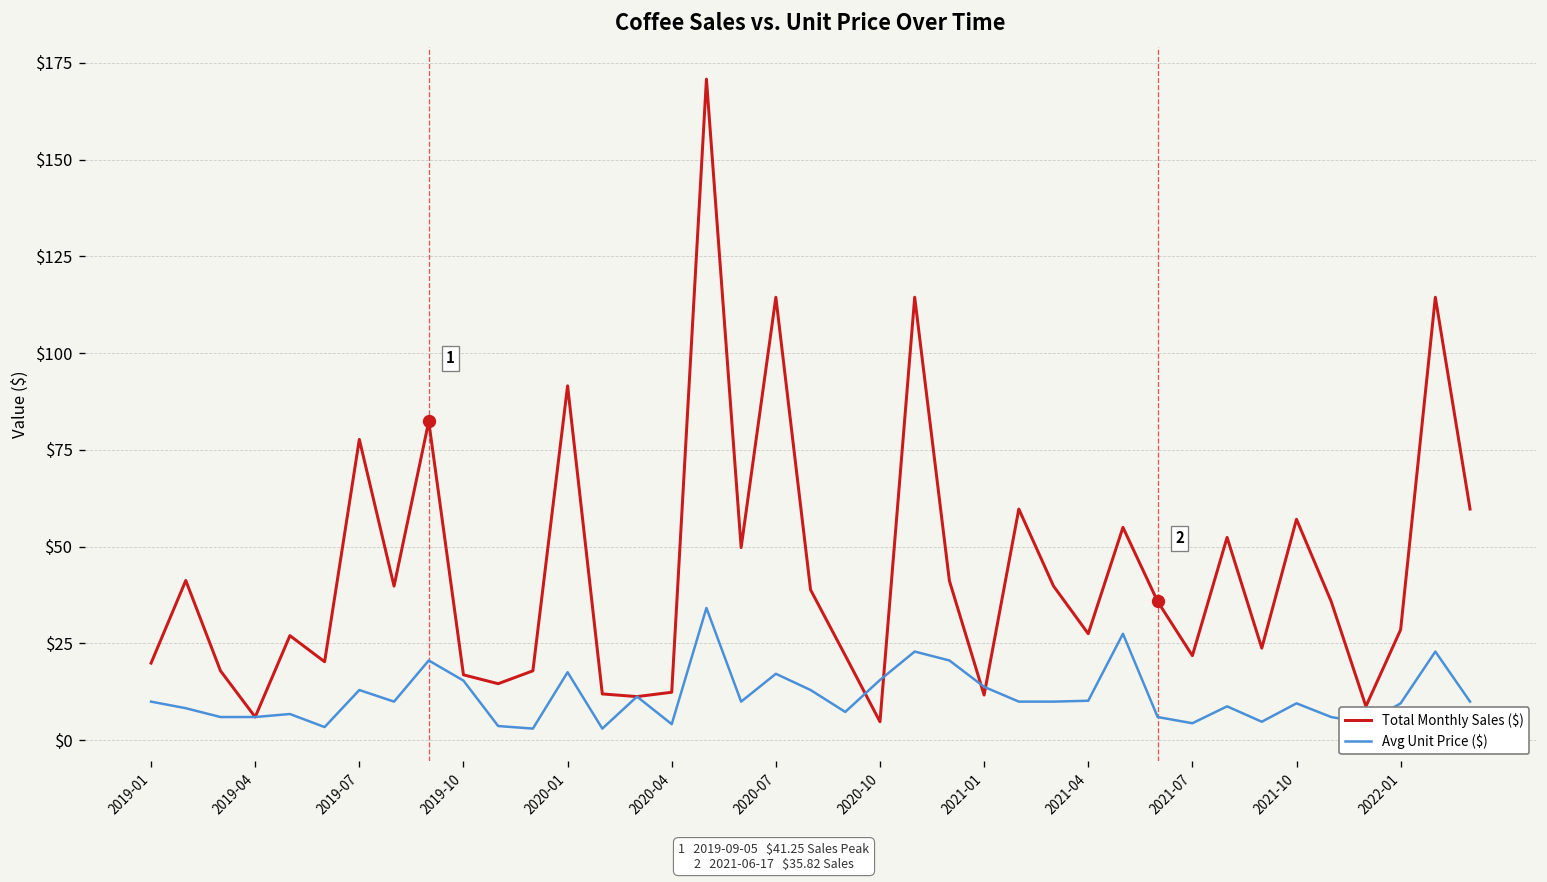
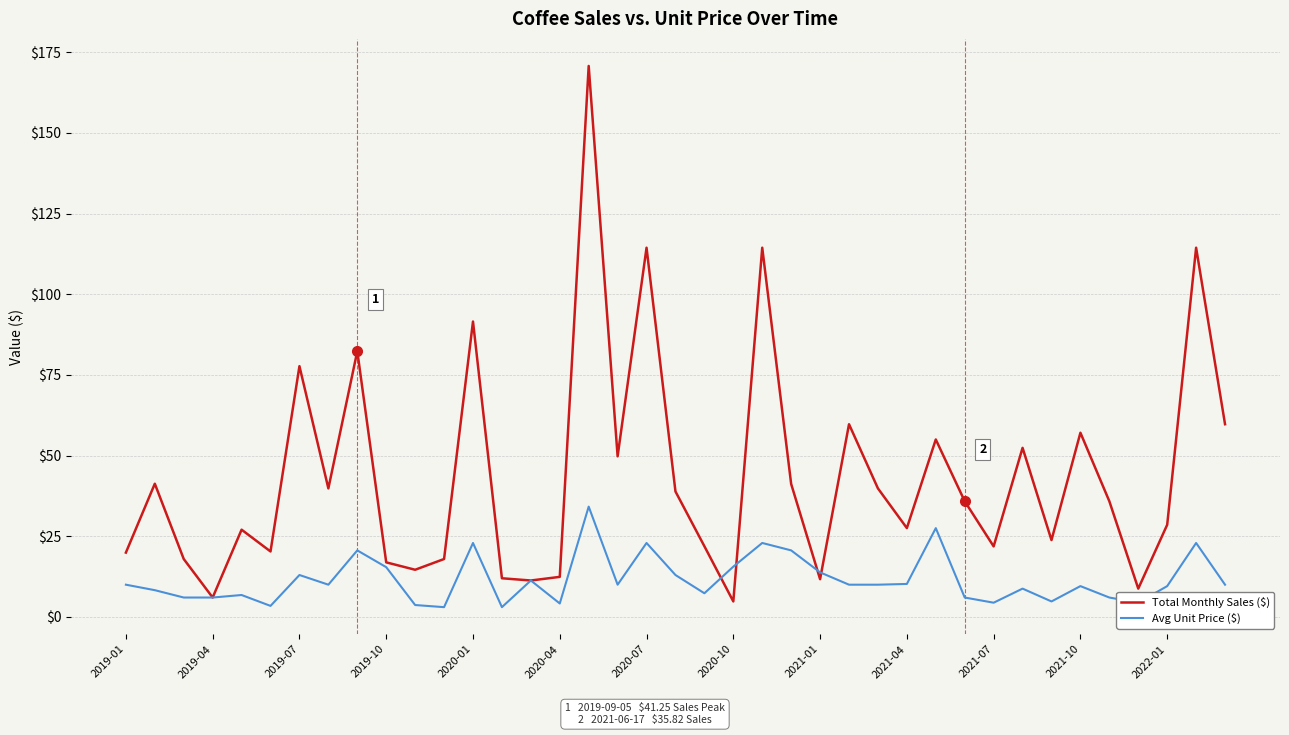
Avg Unit Price ($), 2020-01: $18 -> $23
Avg Unit Price ($), 2020-07: $17 -> $23
